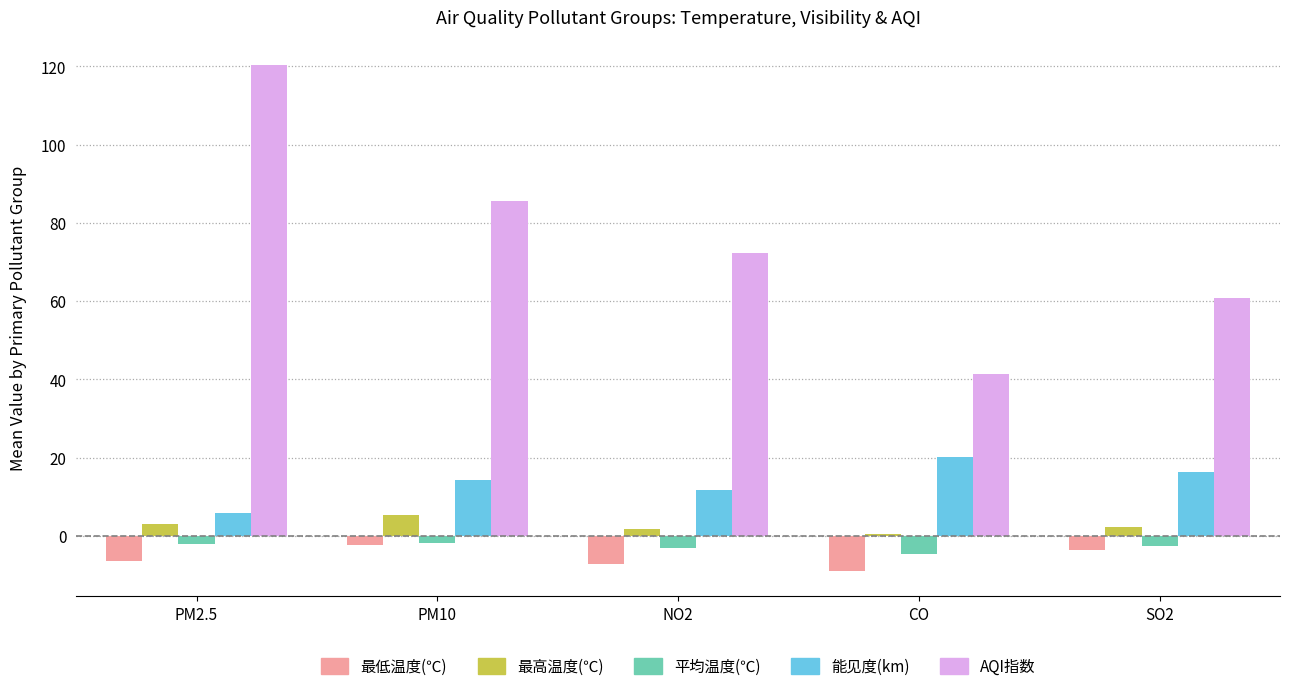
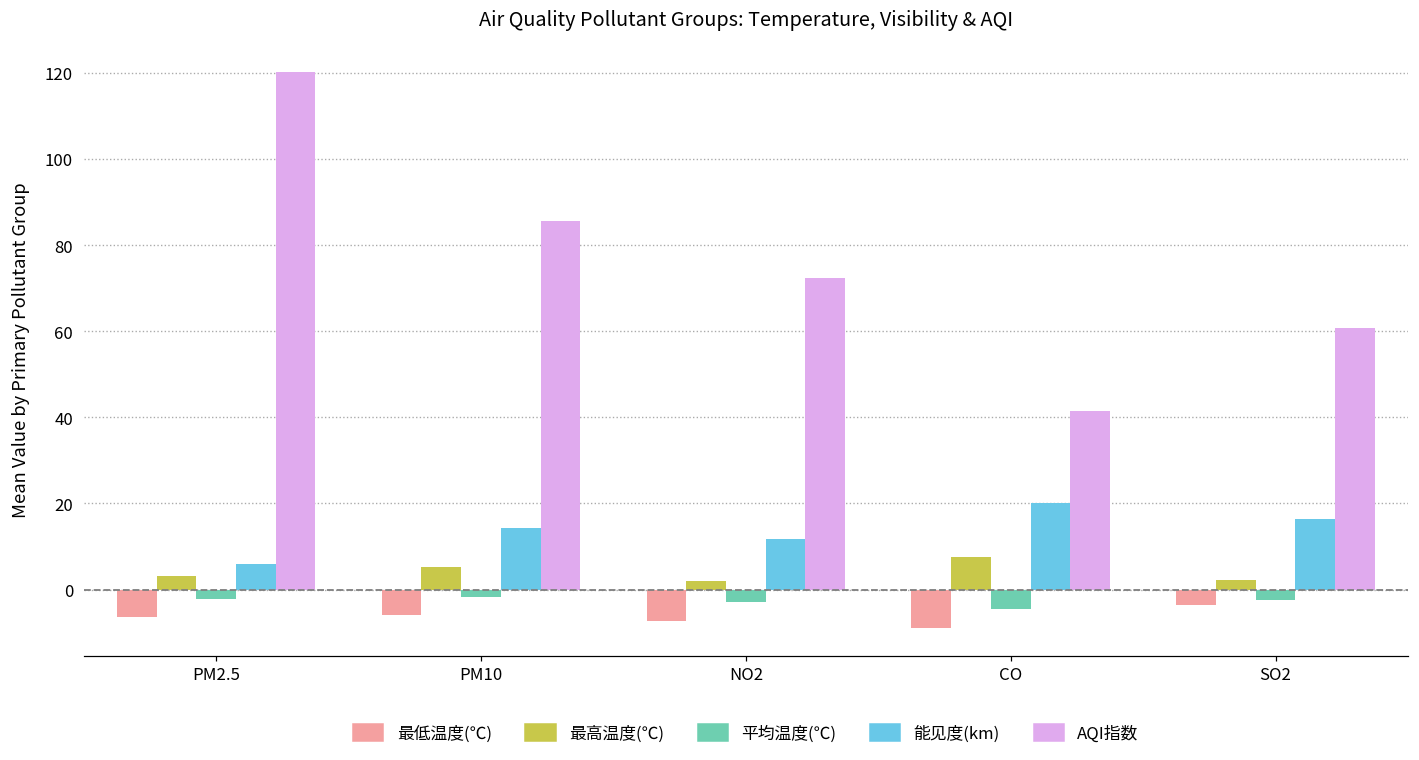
最低温度(℃), PM10: -2 -> -6
最高温度(℃), CO: 0 -> 8
